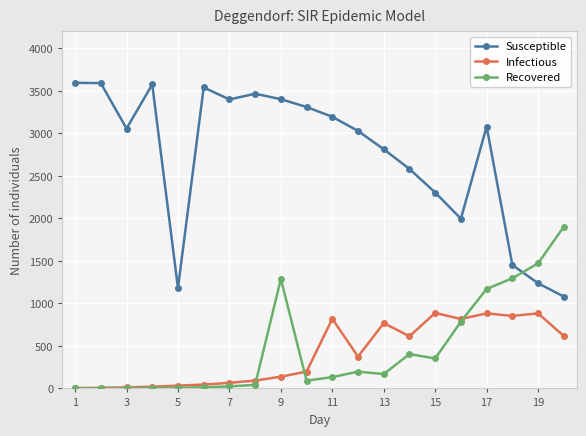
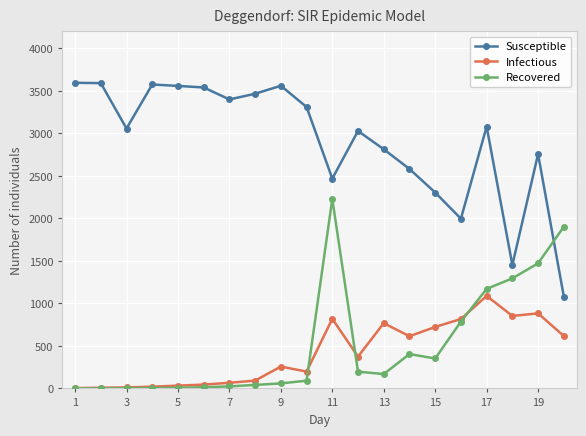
Susceptible, 5: 1200 -> 3600
Susceptible, 9: 3400 -> 3600
Infectious, 9: 100 -> 300
Recovered, 9: 1300 -> 100
Susceptible, 11: 3200 -> 2500
Recovered, 11: 100 -> 2200
Infectious, 15: 900 -> 700
Infectious, 17: 900 -> 1100
Susceptible, 19: 1200 -> 2800
